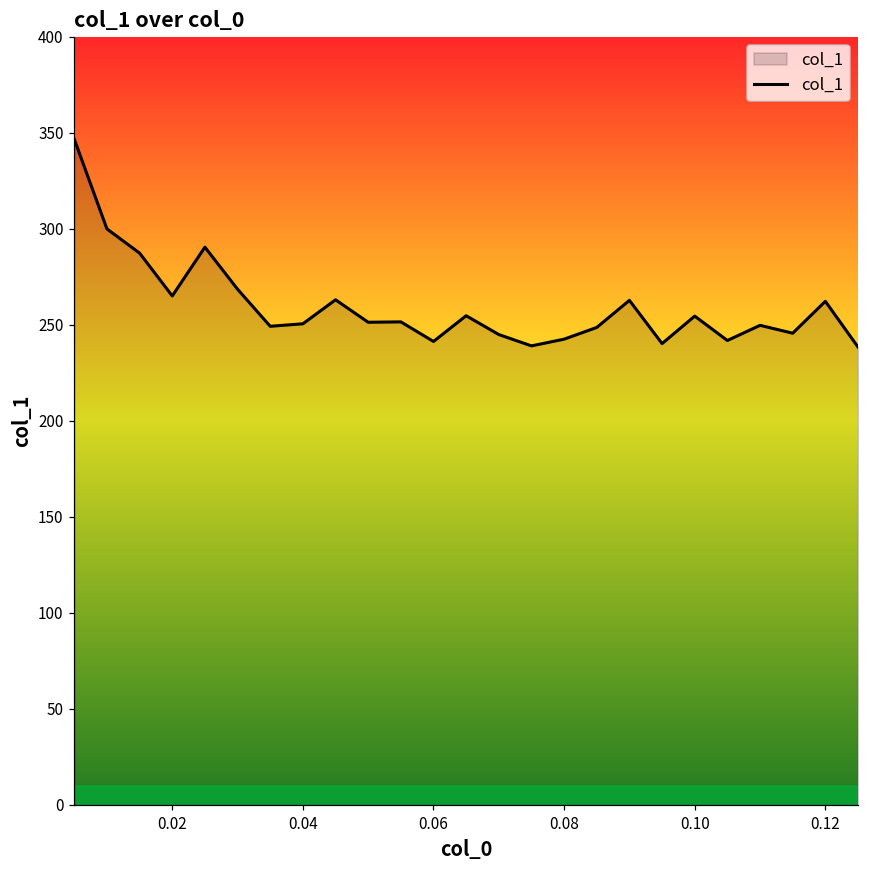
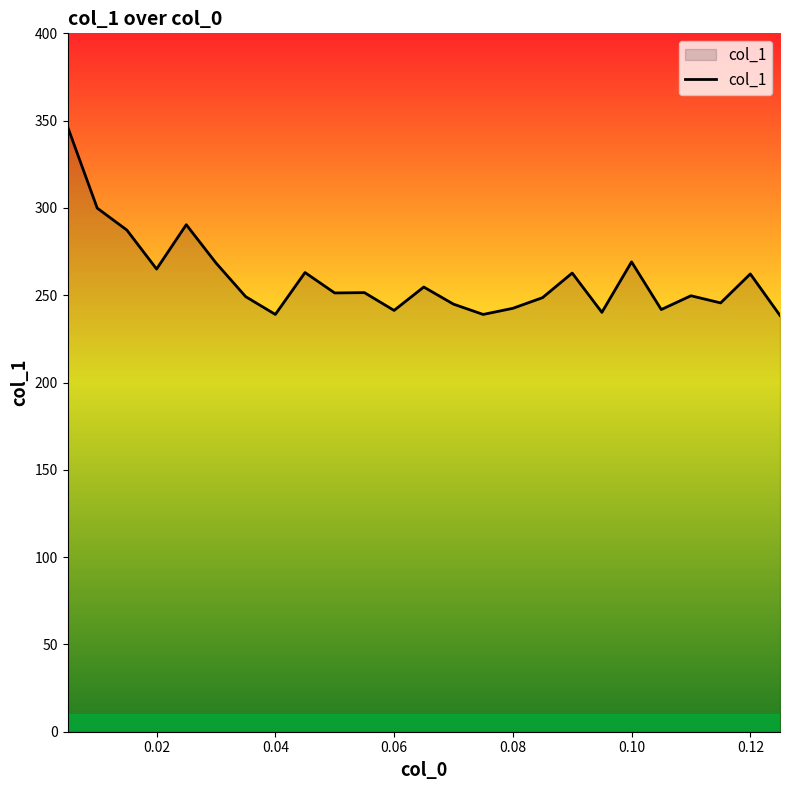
0.04: 251 -> 239
0.10: 255 -> 269
